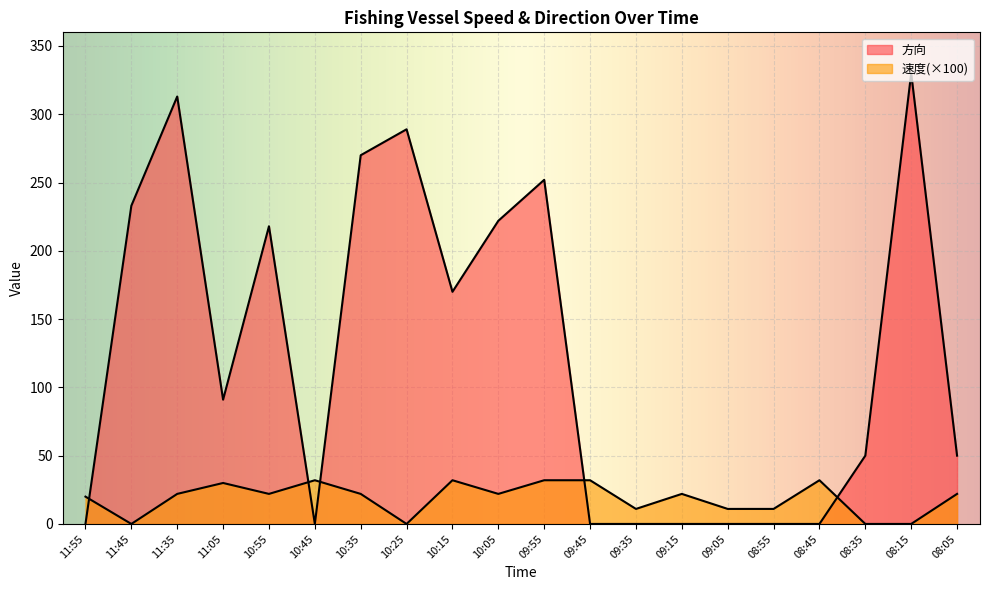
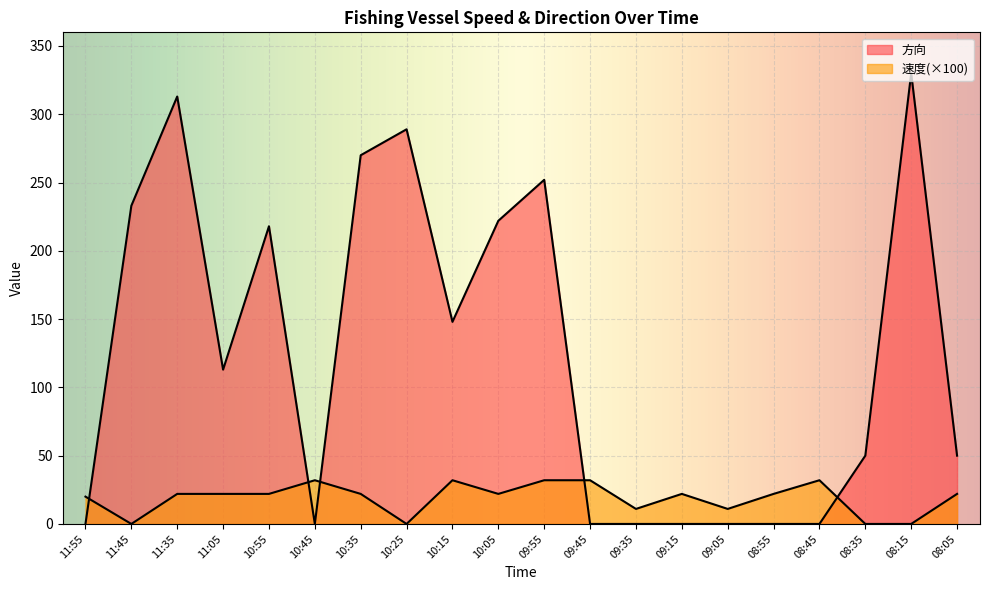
方向, 11:05: 91 -> 113
速度(×100), 11:05: 30 -> 22
方向, 10:15: 170 -> 148
速度(×100), 08:55: 11 -> 22
